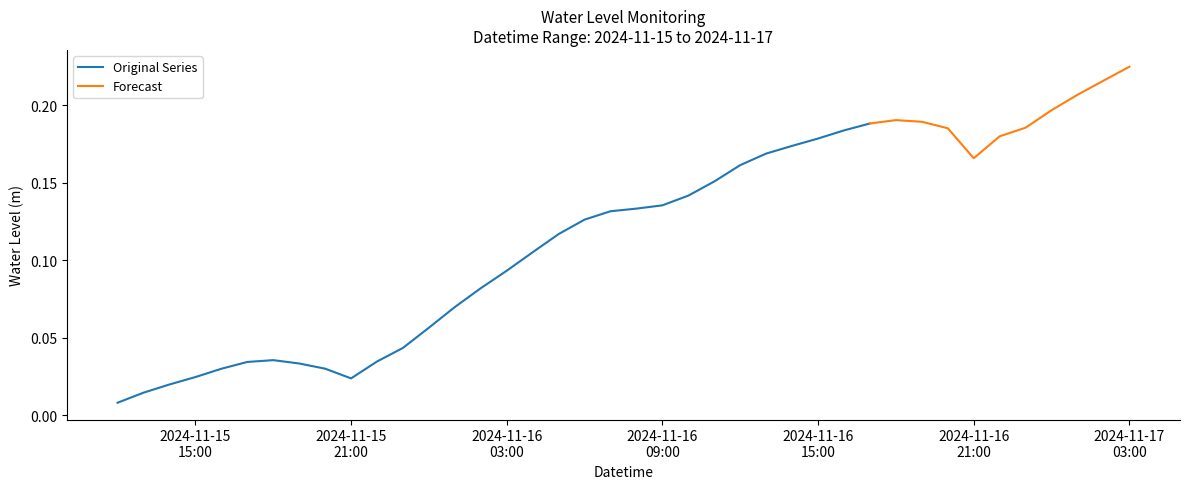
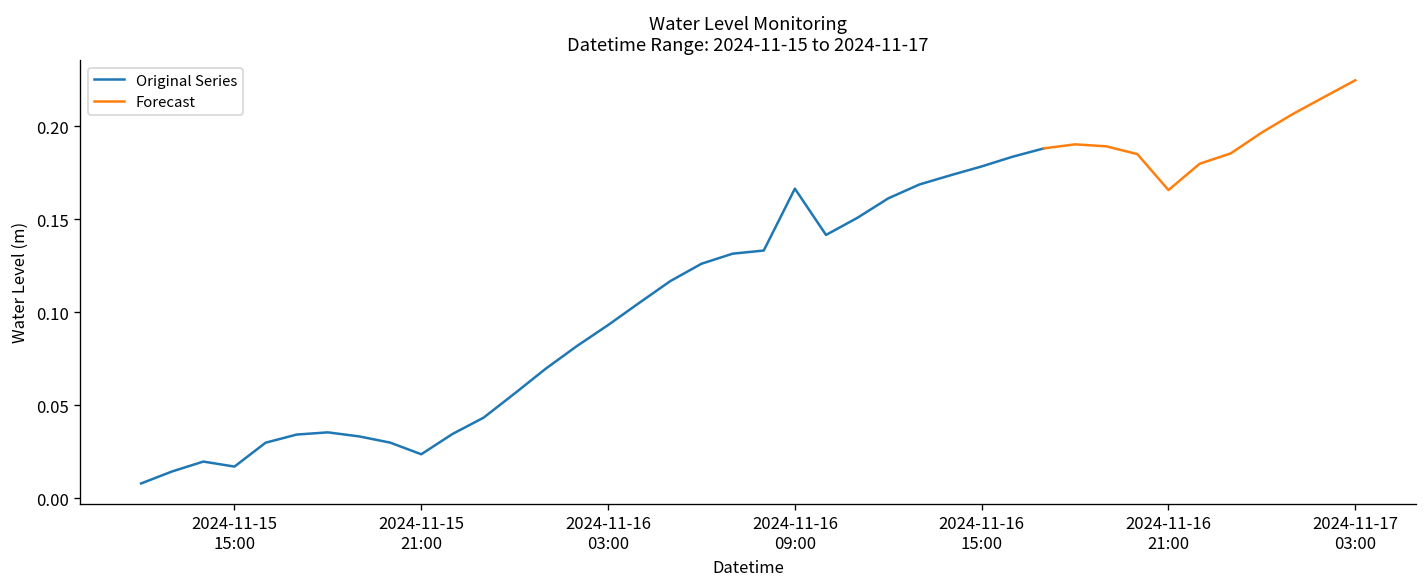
Original Series, 2024-11-15 15:00: 0.024 -> 0.017
Original Series, 2024-11-16 09:00: 0.135 -> 0.166
